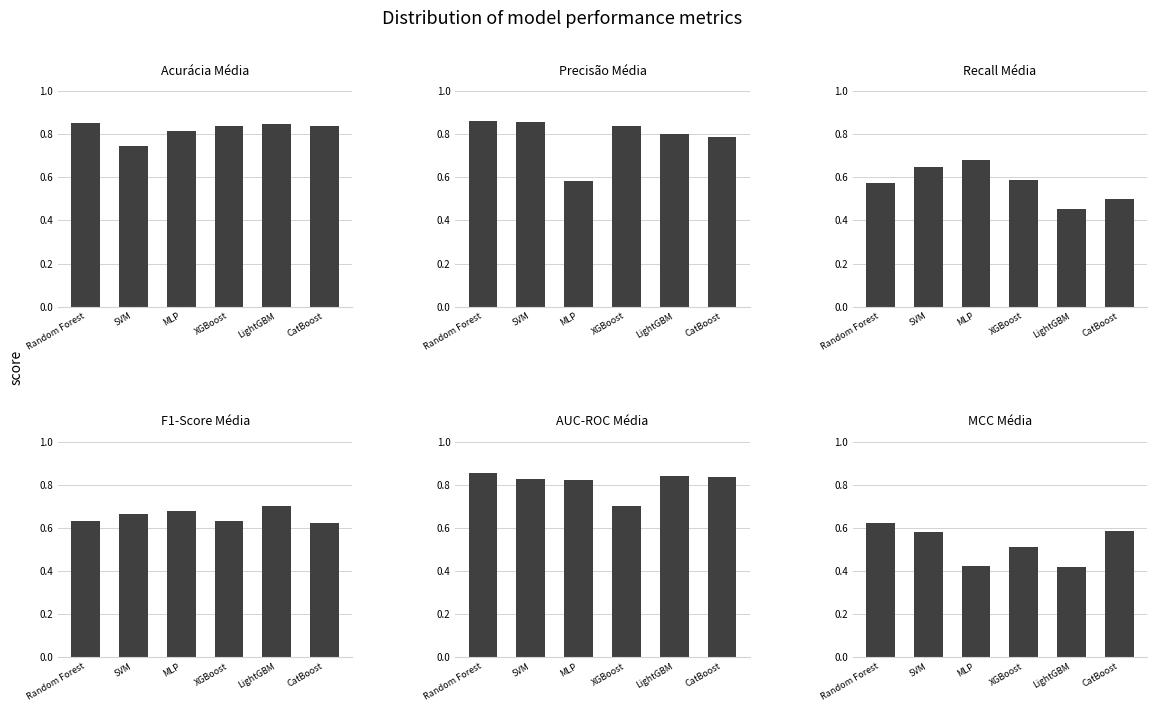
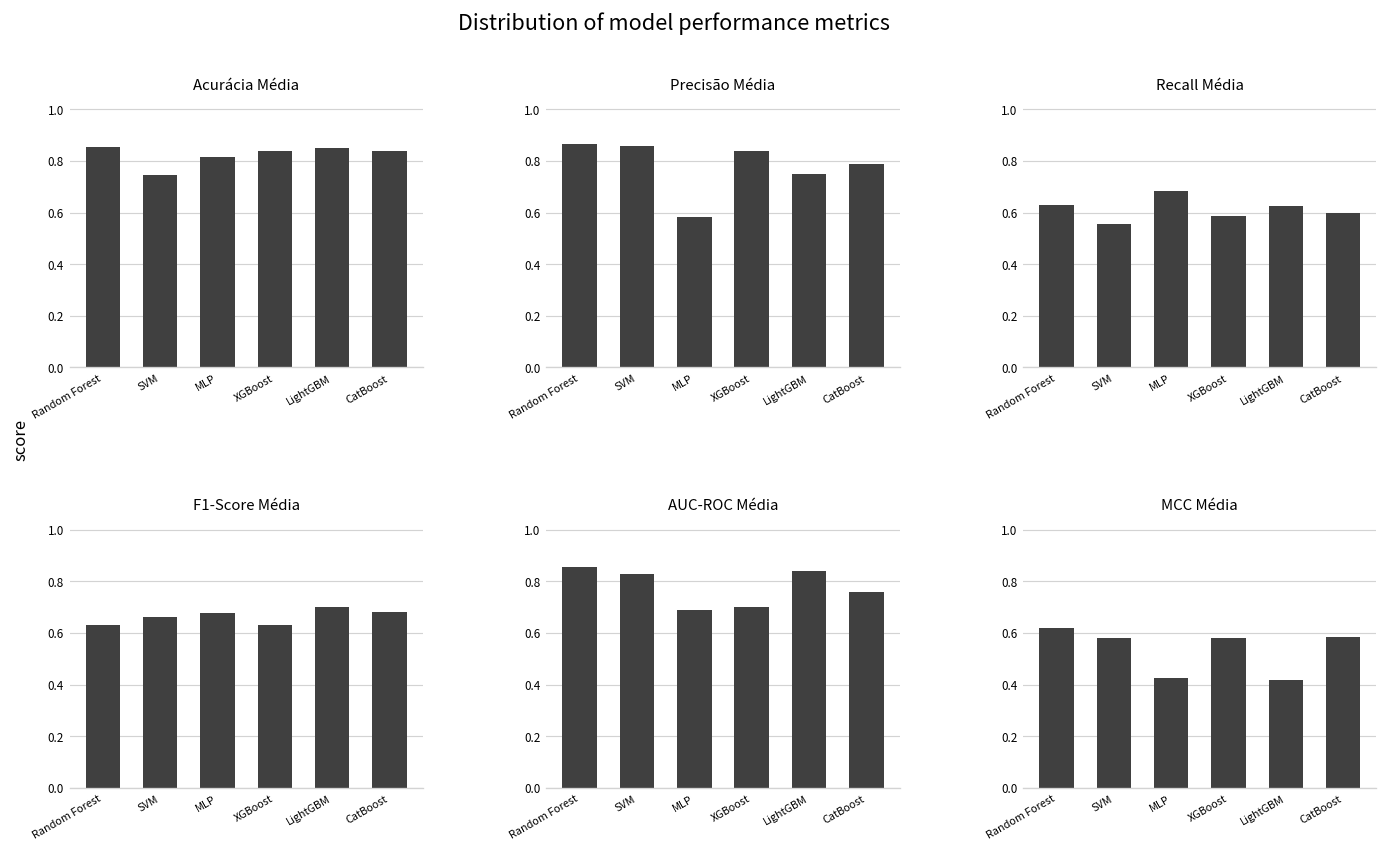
Precisão Média, LightGBM: 0.80 -> 0.75
Recall Média, Random Forest: 0.58 -> 0.63
Recall Média, SVM: 0.65 -> 0.56
Recall Média, LightGBM: 0.45 -> 0.62
Recall Média, CatBoost: 0.5 -> 0.6
F1-Score Média, CatBoost: 0.62 -> 0.68
AUC-ROC Média, MLP: 0.82 -> 0.69
AUC-ROC Média, CatBoost: 0.84 -> 0.76
MCC Média, XGBoost: 0.51 -> 0.58
